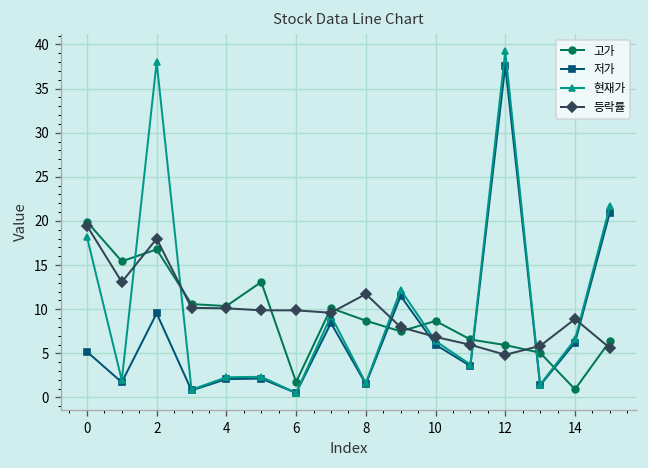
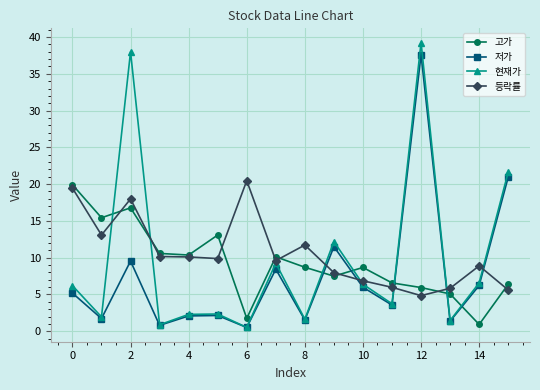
현재가, 0: 18 -> 6
등락률, 6: 10 -> 20
